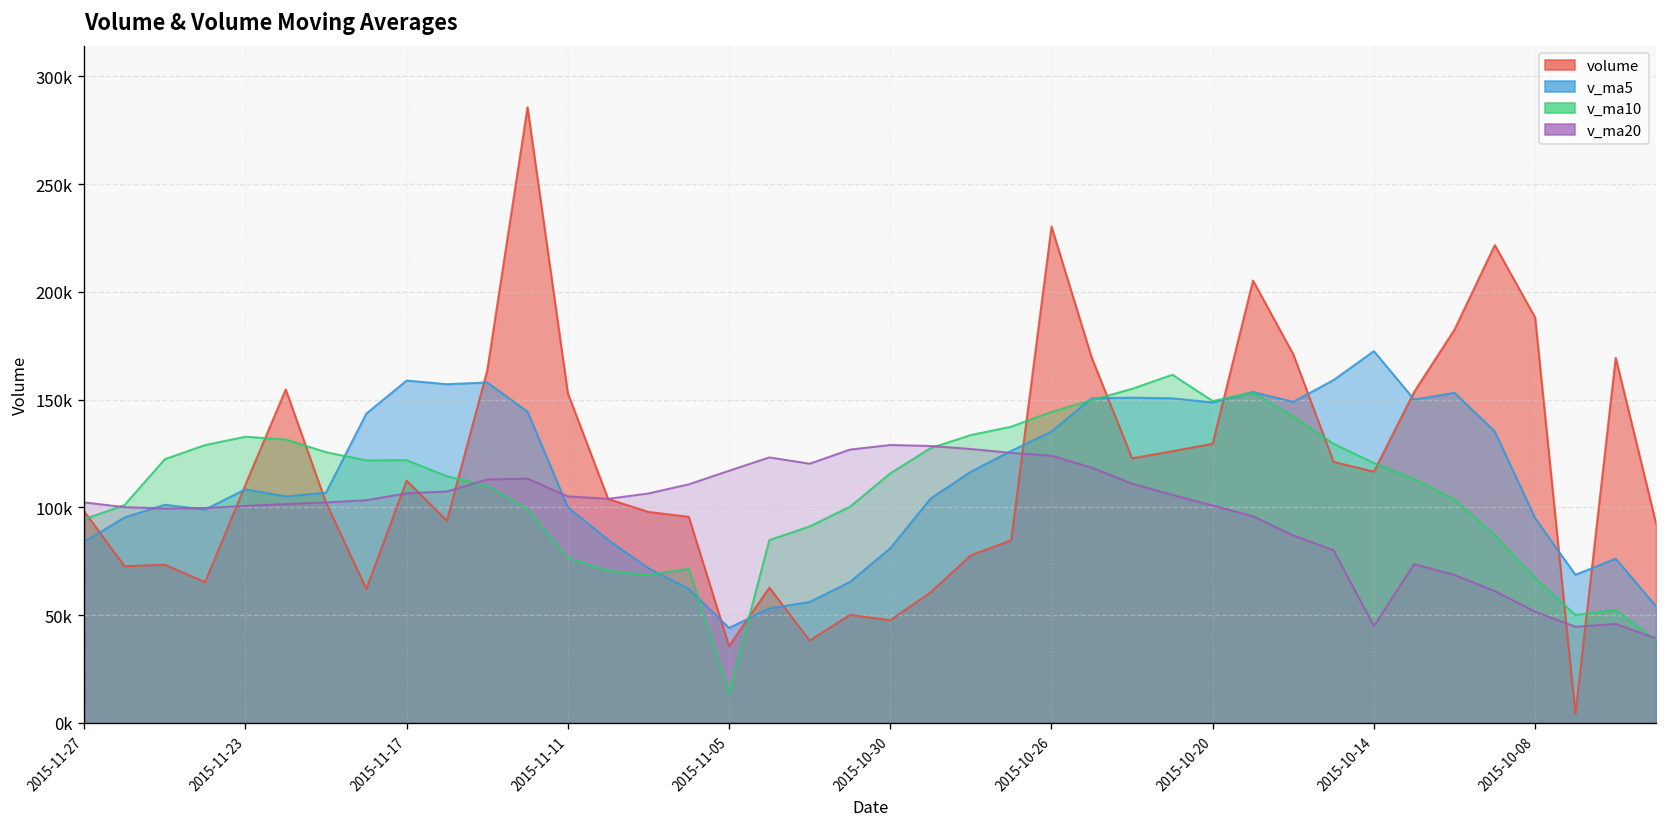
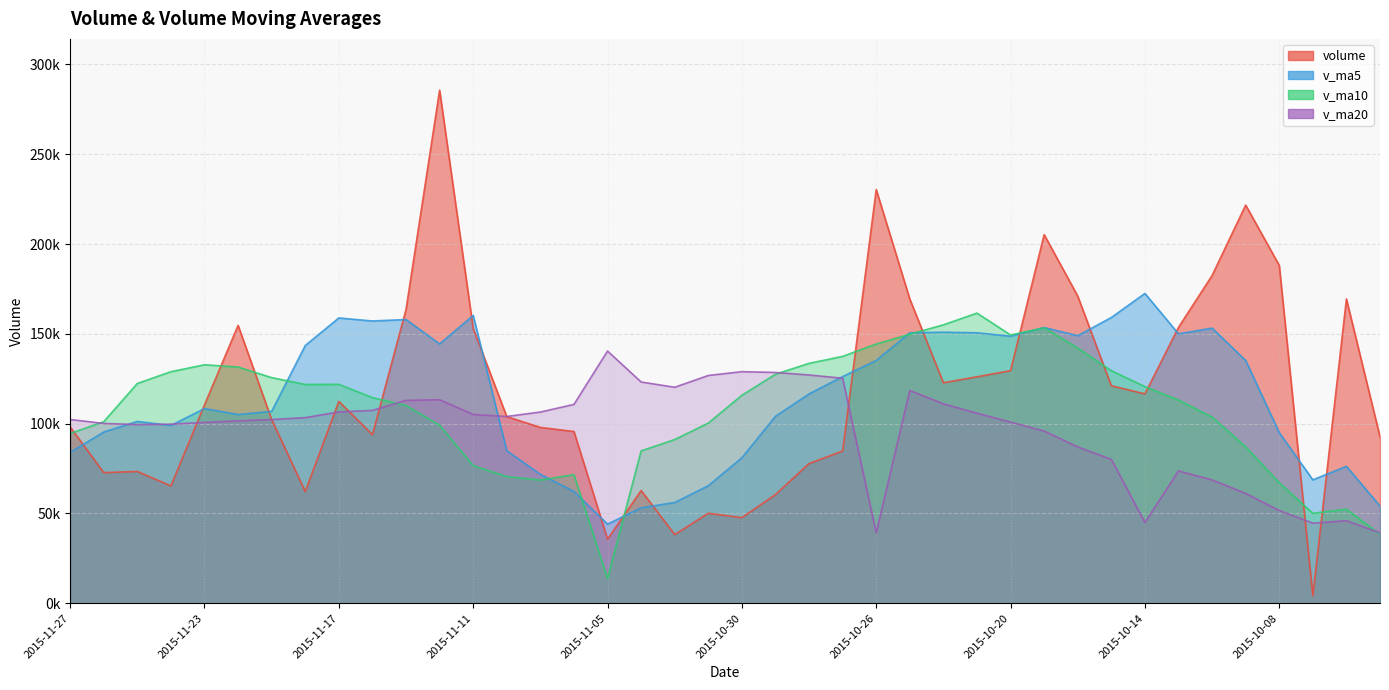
v_ma5, 2015-11-11: 100000 -> 160000
v_ma20, 2015-11-05: 117000 -> 140000
v_ma20, 2015-10-26: 124000 -> 39000
